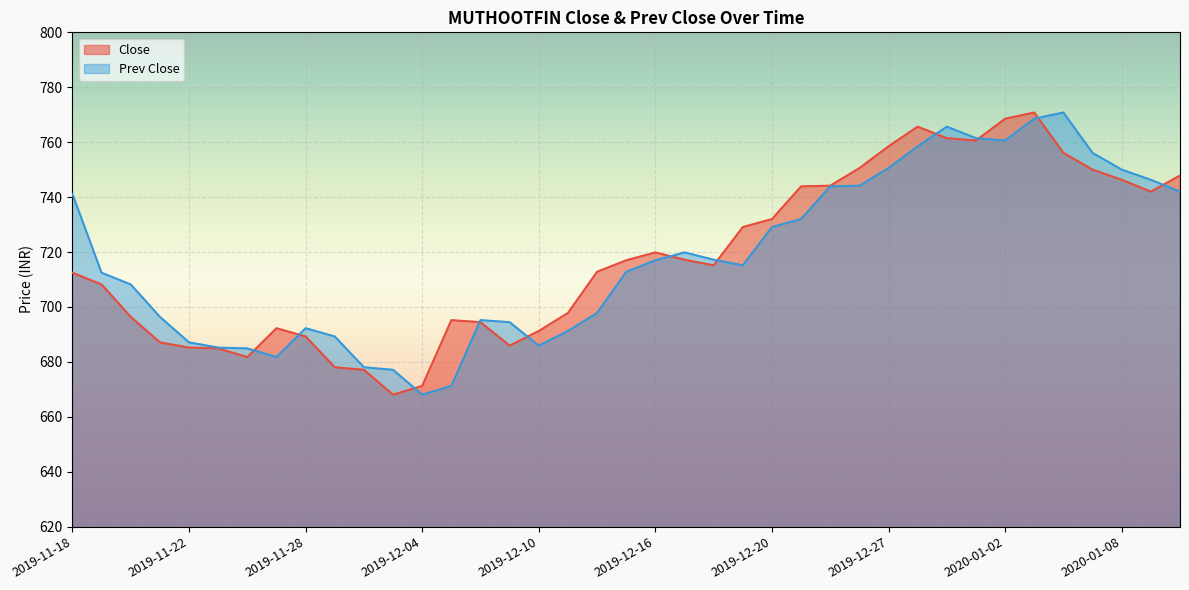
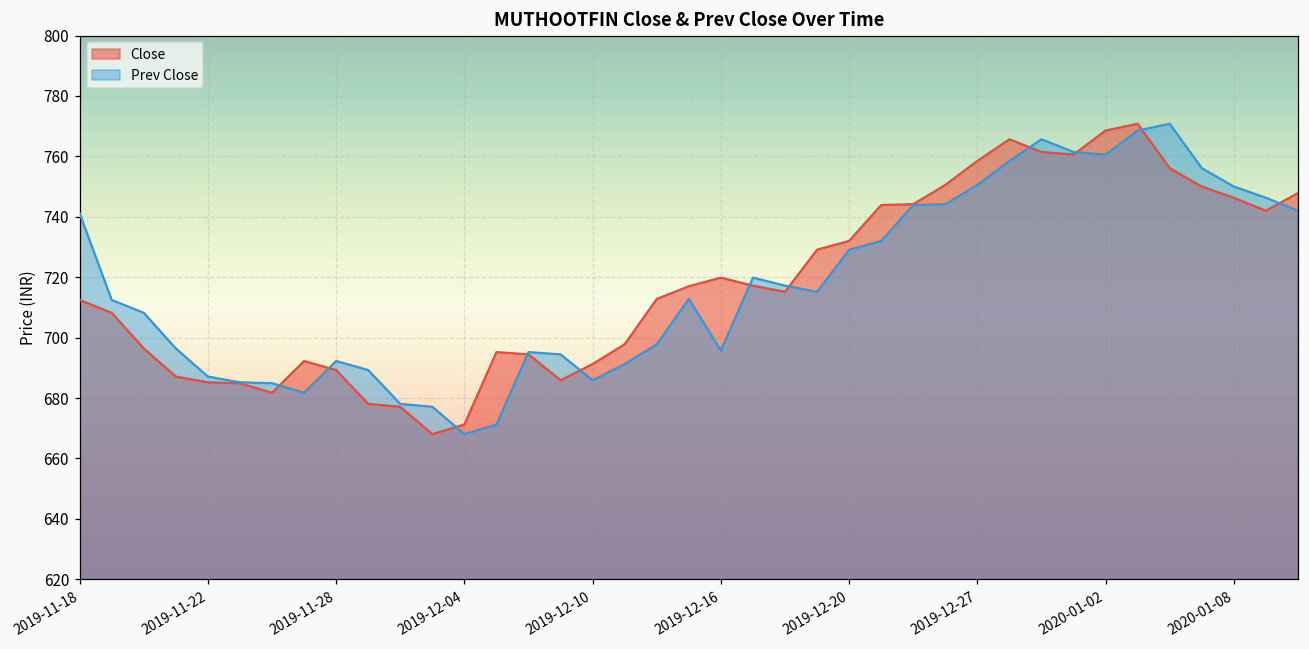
Prev Close, 2019-12-16: 717 -> 696
